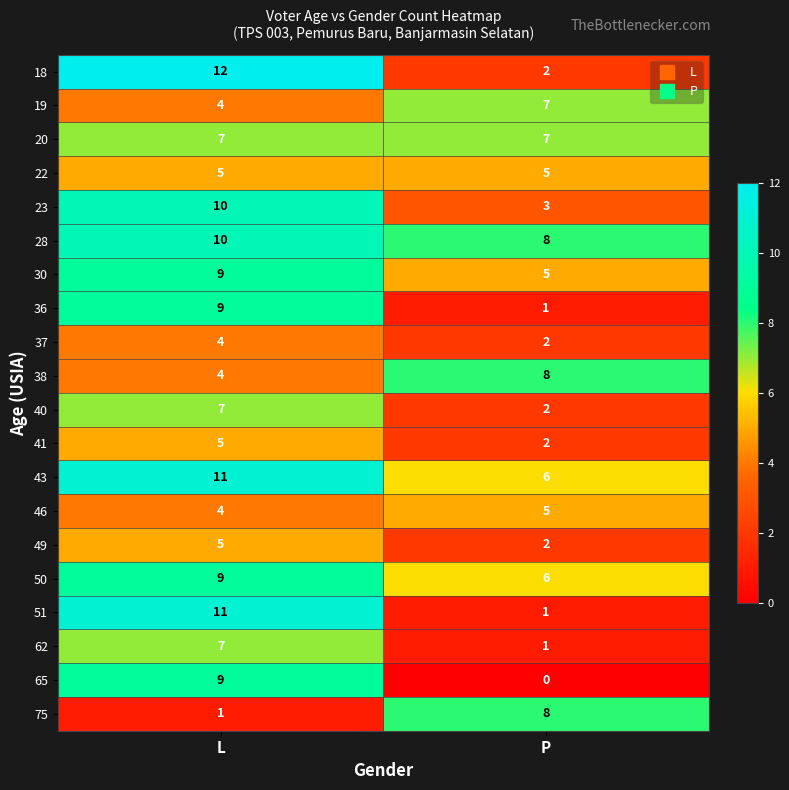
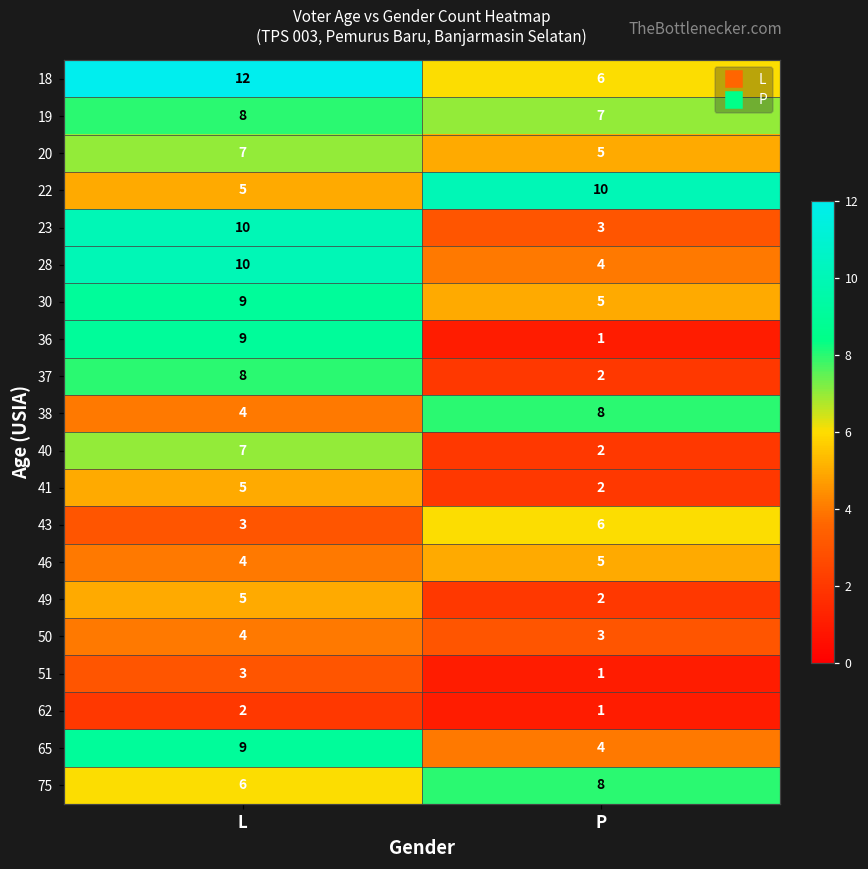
18, P: 2 -> 6
19, L: 4 -> 8
20, P: 7 -> 5
22, P: 5 -> 10
28, P: 8 -> 4
37, L: 4 -> 8
43, L: 11 -> 3
50, L: 9 -> 4
50, P: 6 -> 3
51, L: 11 -> 3
62, L: 7 -> 2
65, P: 0 -> 4
75, L: 1 -> 6
